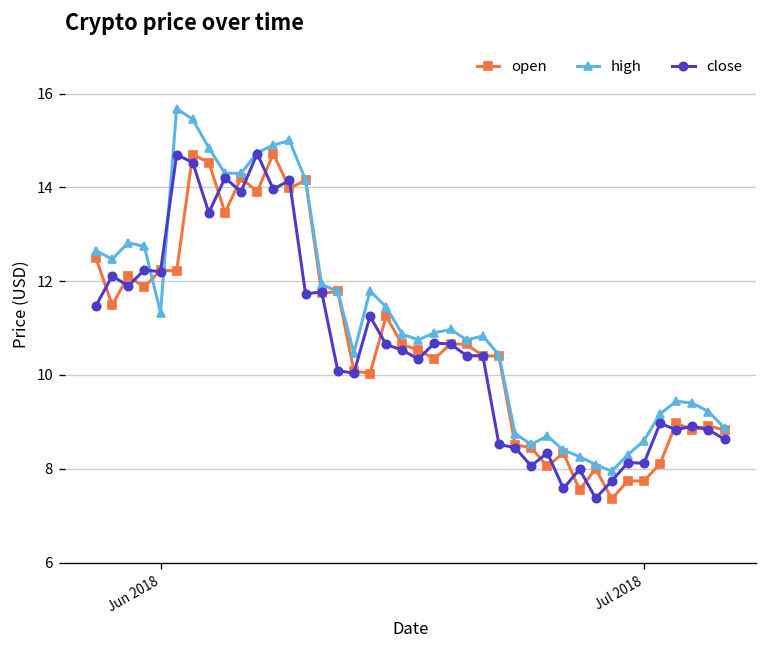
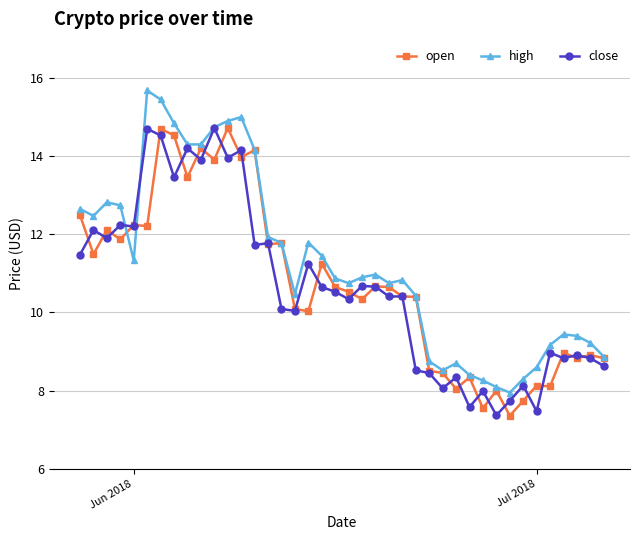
open, Jul 2018: 7.7 -> 8.1
close, Jul 2018: 8.1 -> 7.5
